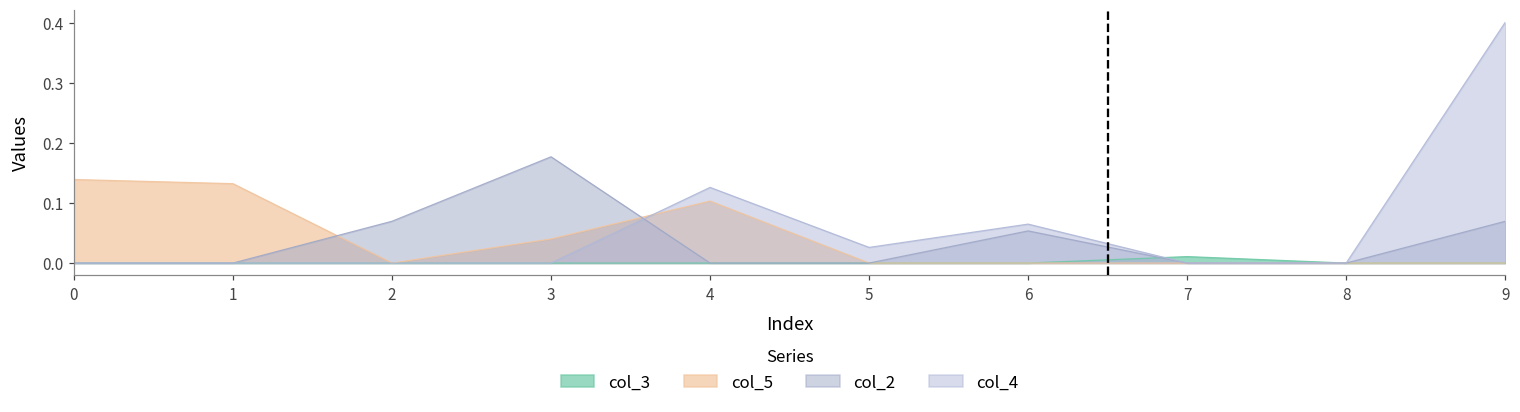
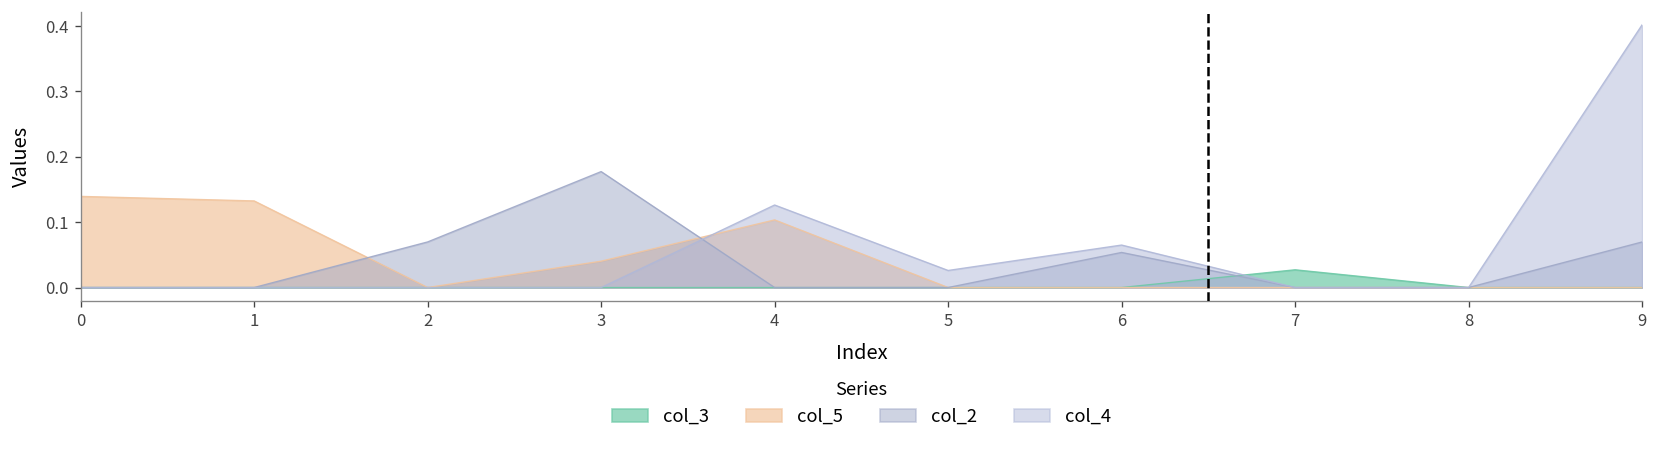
col_3, 7: 0.01 -> 0.03
